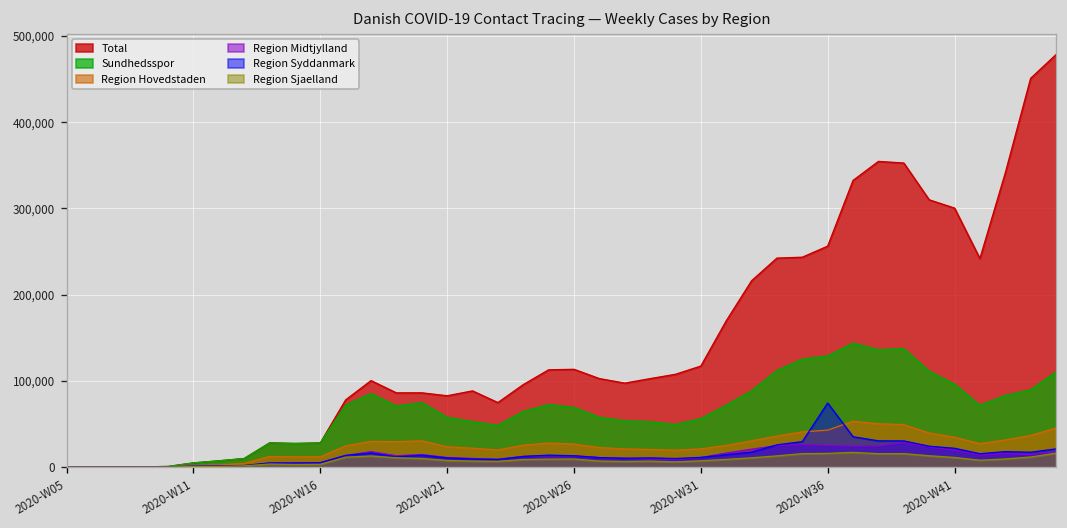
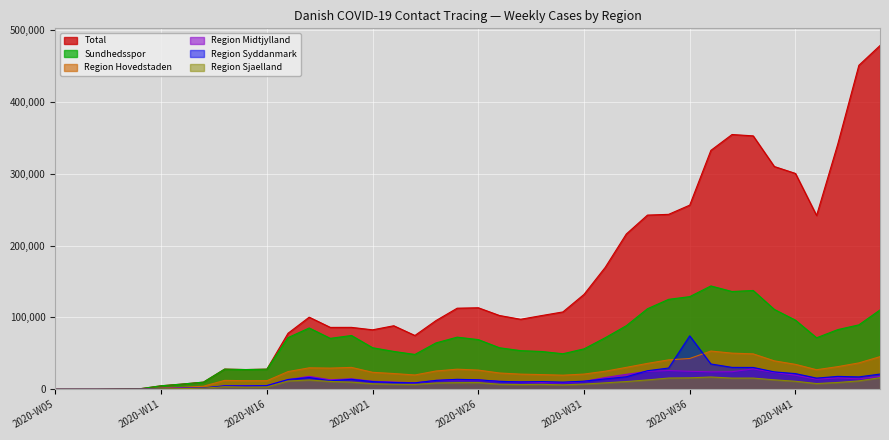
Total, 2020-W31: 120,000 -> 130,000
